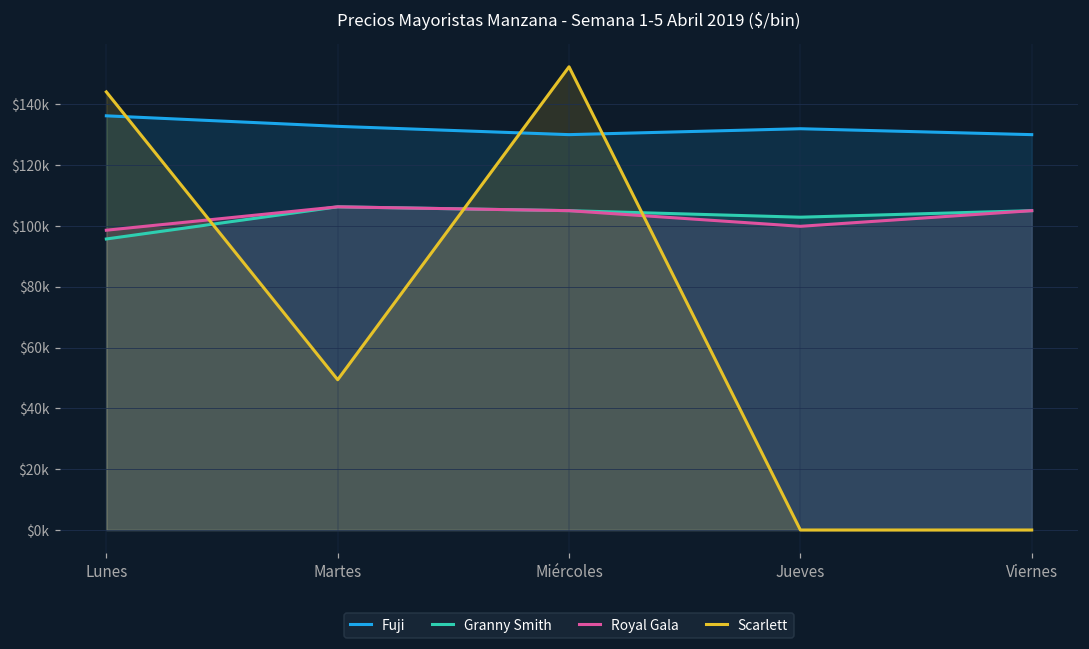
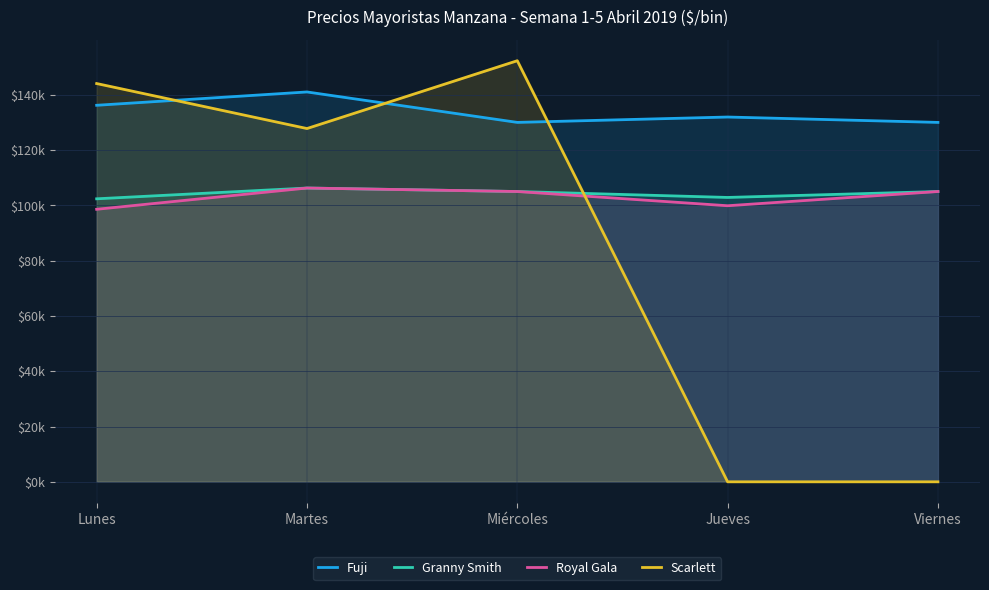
Granny Smith, Lunes: $96000 -> $102000
Fuji, Martes: $133000 -> $141000
Scarlett, Martes: $49000 -> $128000
